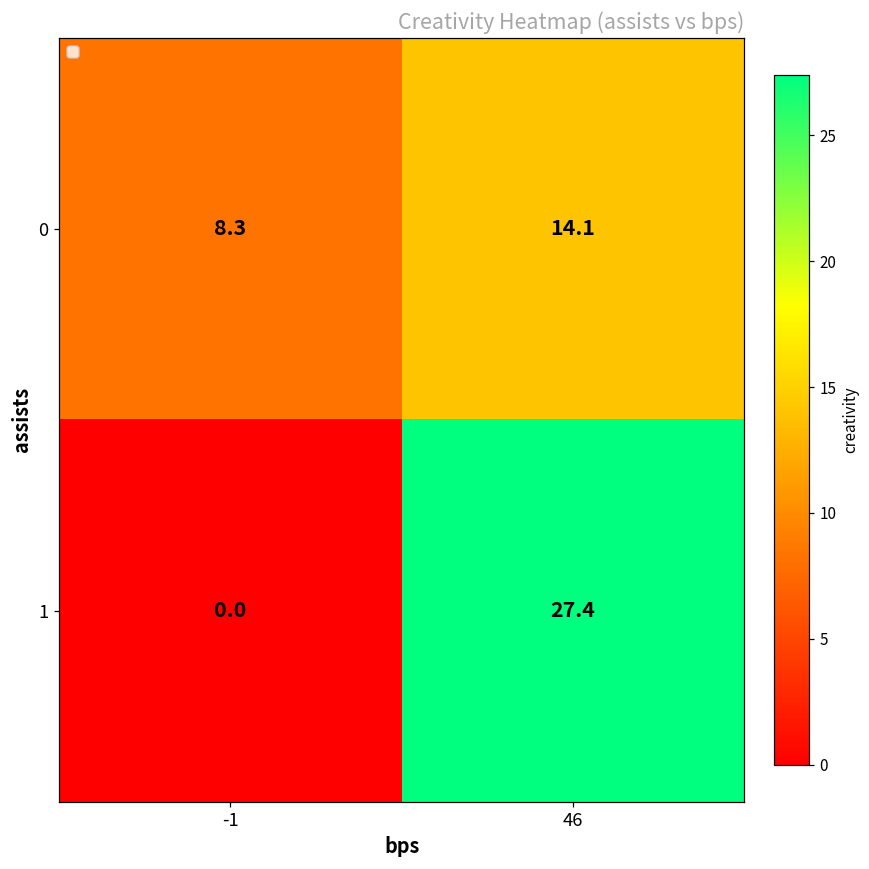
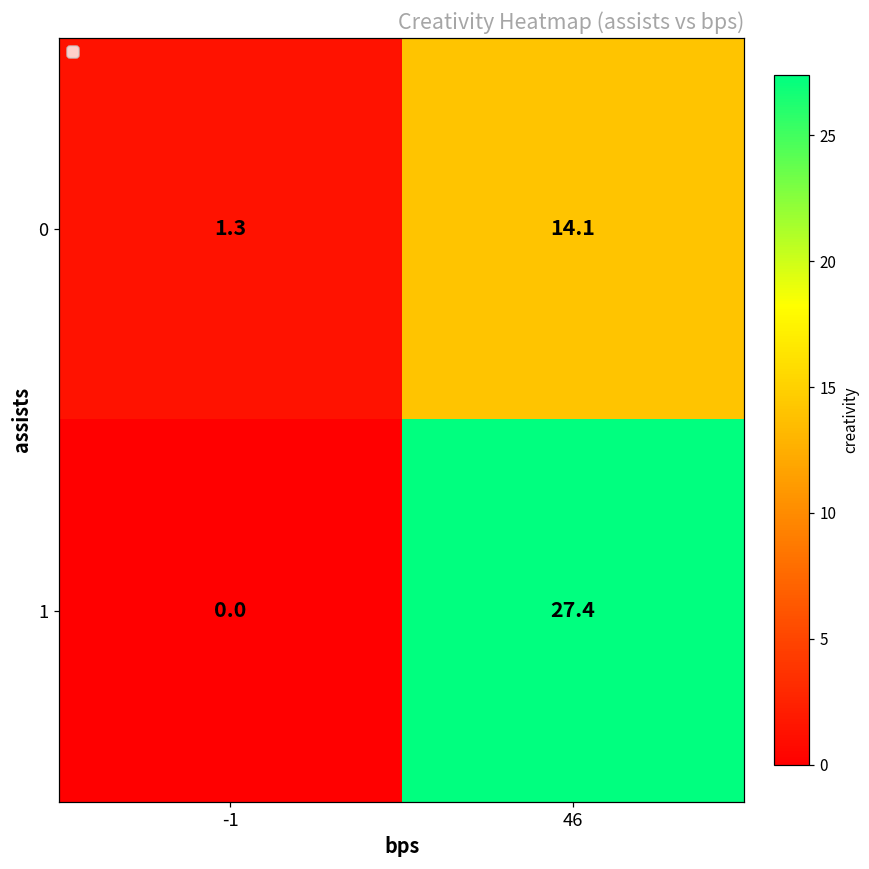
0, -1: 8.3 -> 1.3
